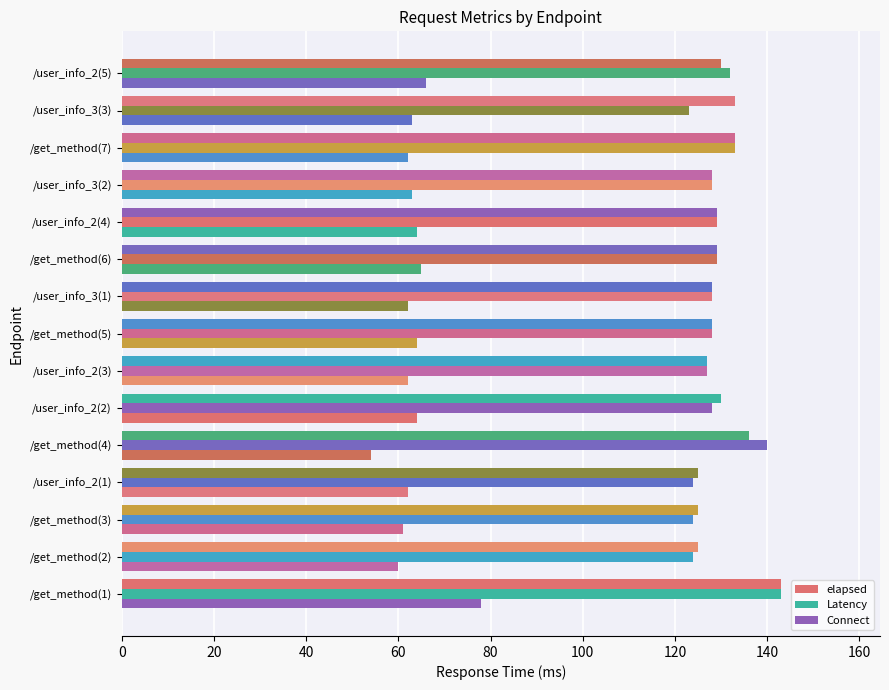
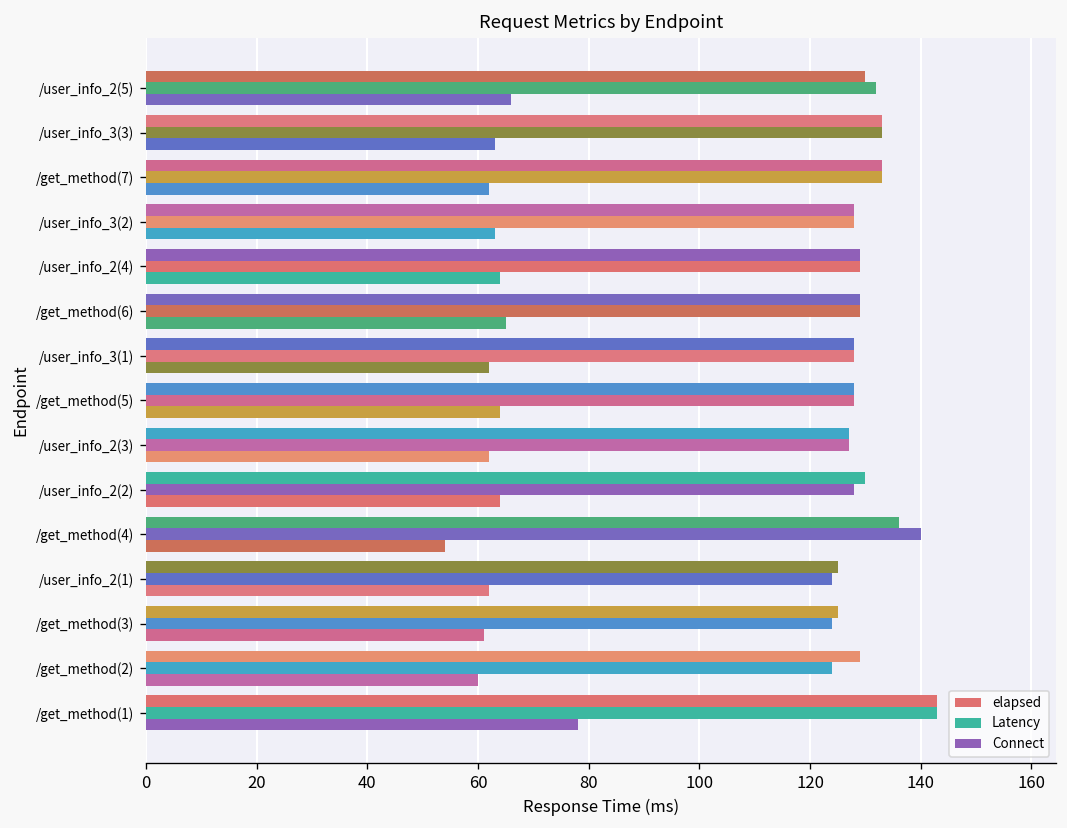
Latency, /user_info_3(3): 123 -> 133
elapsed, /get_method(2): 125 -> 129
